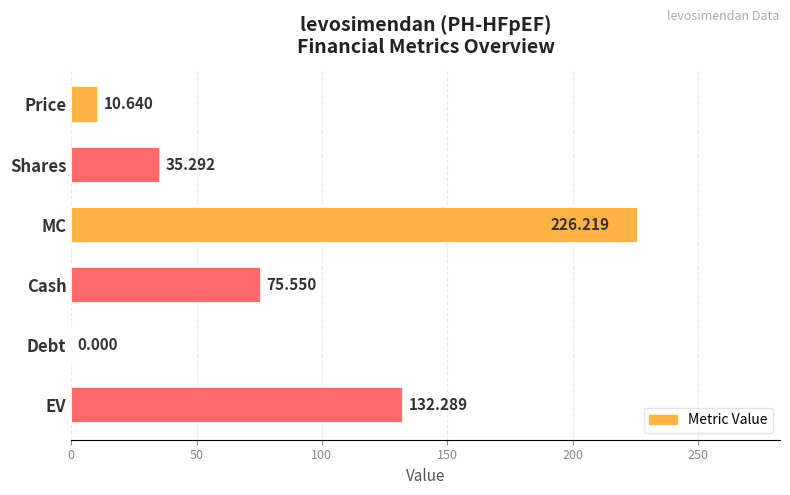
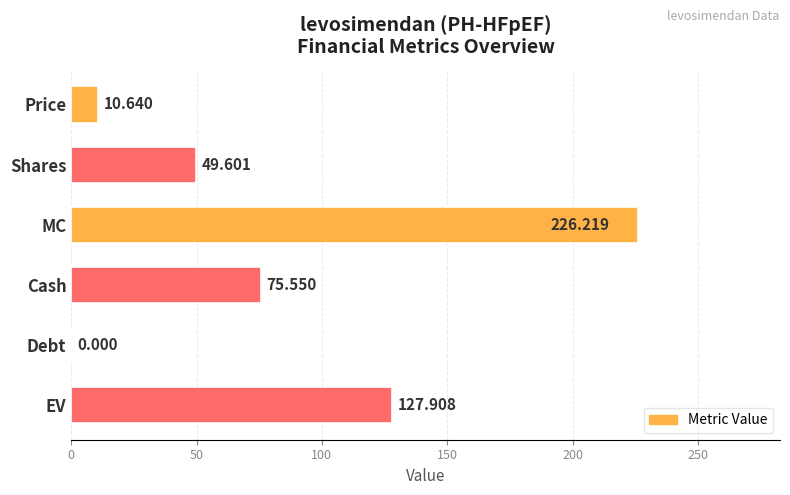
Shares: 35.292 -> 49.601
EV: 132.289 -> 127.908
